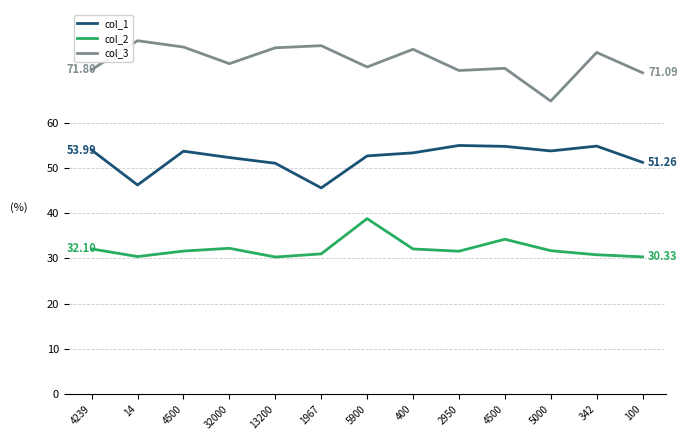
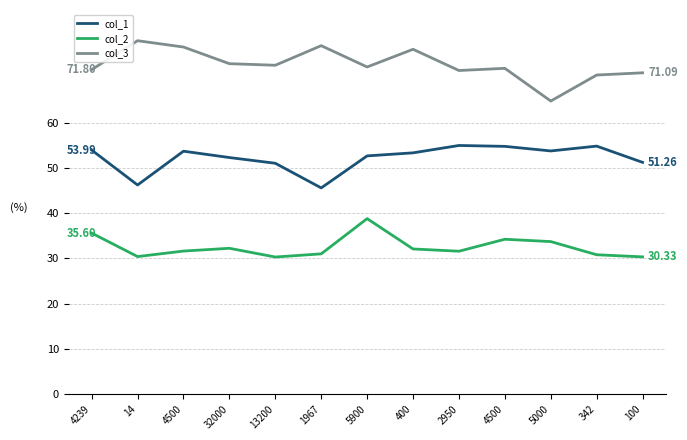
col_2, 4239: 32.10 -> 35.60
col_3, 13200: 77 -> 73
col_2, 5000: 32 -> 34
col_3, 342: 76 -> 71
